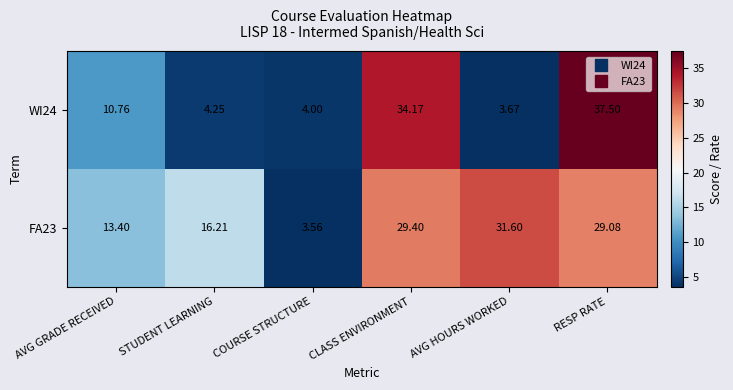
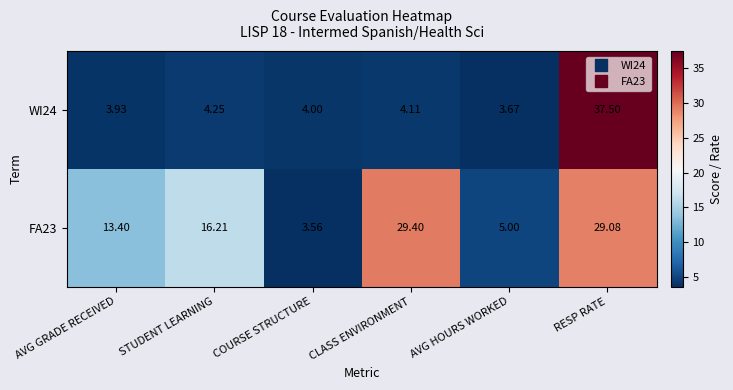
WI24, AVG GRADE RECEIVED: 10.76 -> 3.93
WI24, CLASS ENVIRONMENT: 34.17 -> 4.11
FA23, AVG HOURS WORKED: 31.60 -> 5.00
